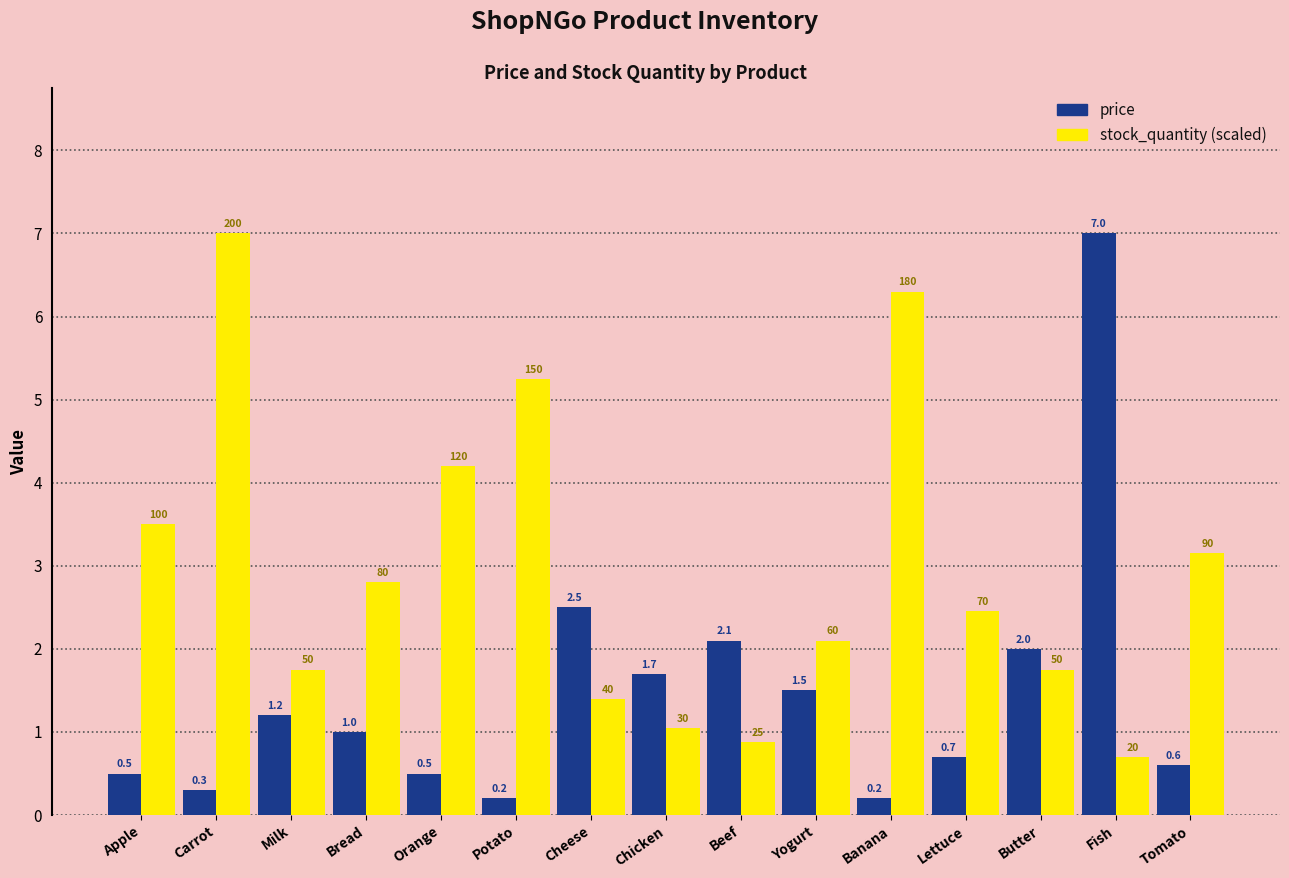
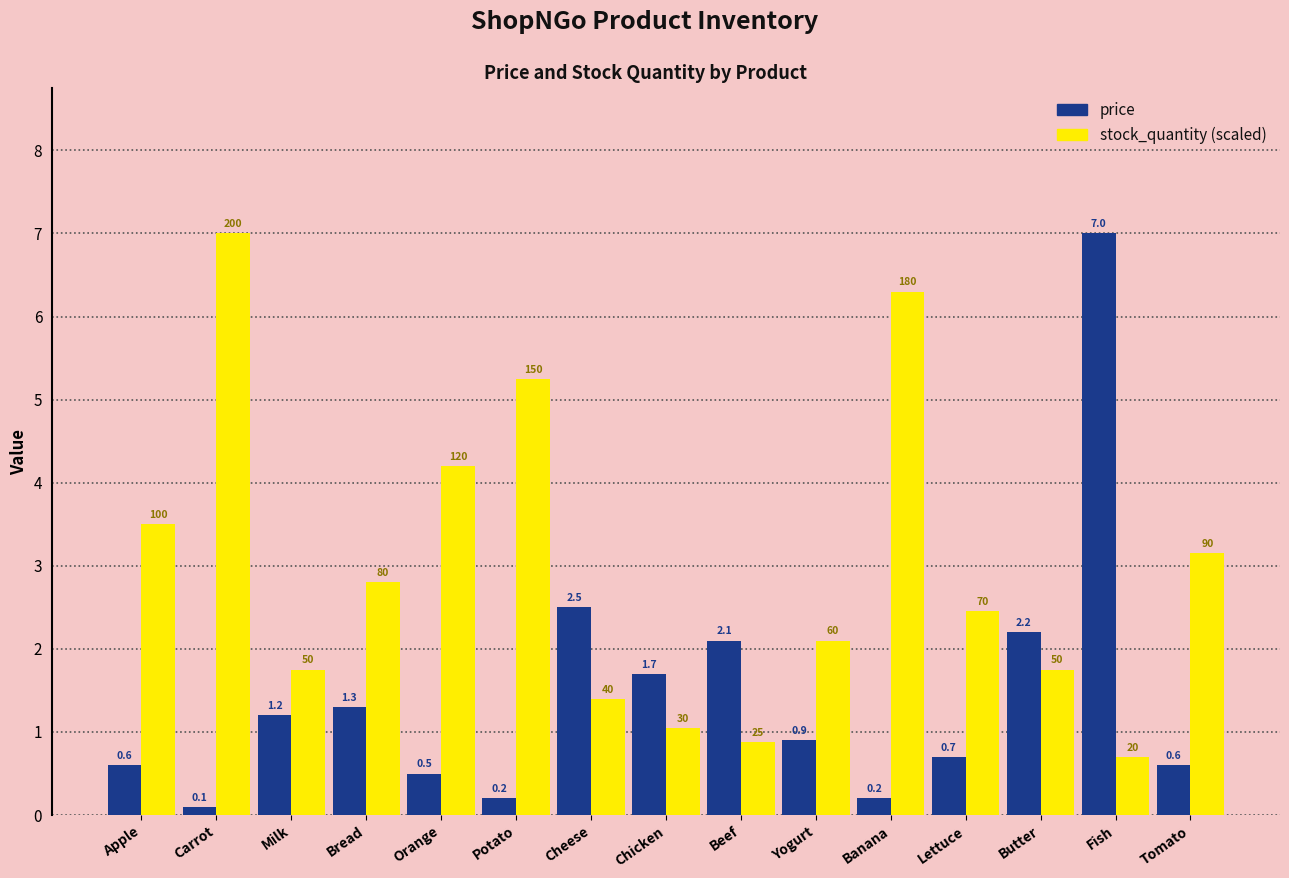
price, Apple: 0.5 -> 0.6
price, Carrot: 0.3 -> 0.1
price, Bread: 1.0 -> 1.3
price, Yogurt: 1.5 -> 0.9
price, Butter: 2.0 -> 2.2
